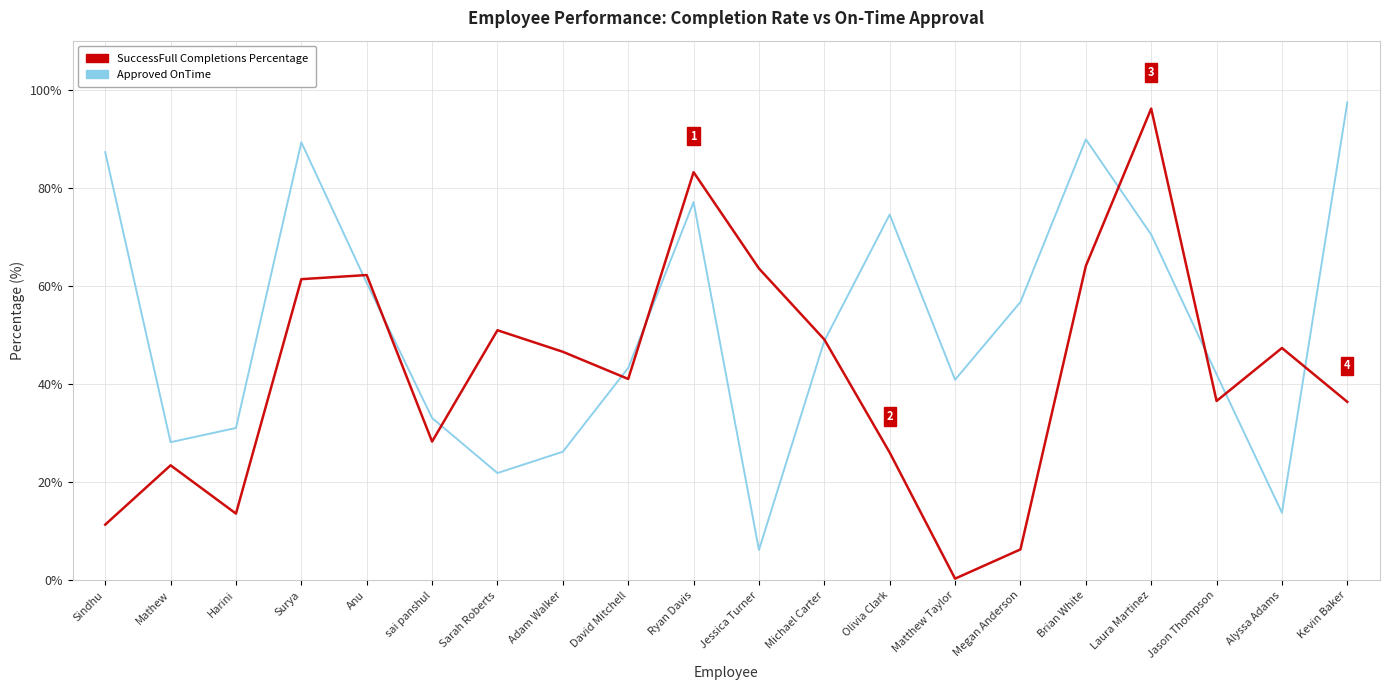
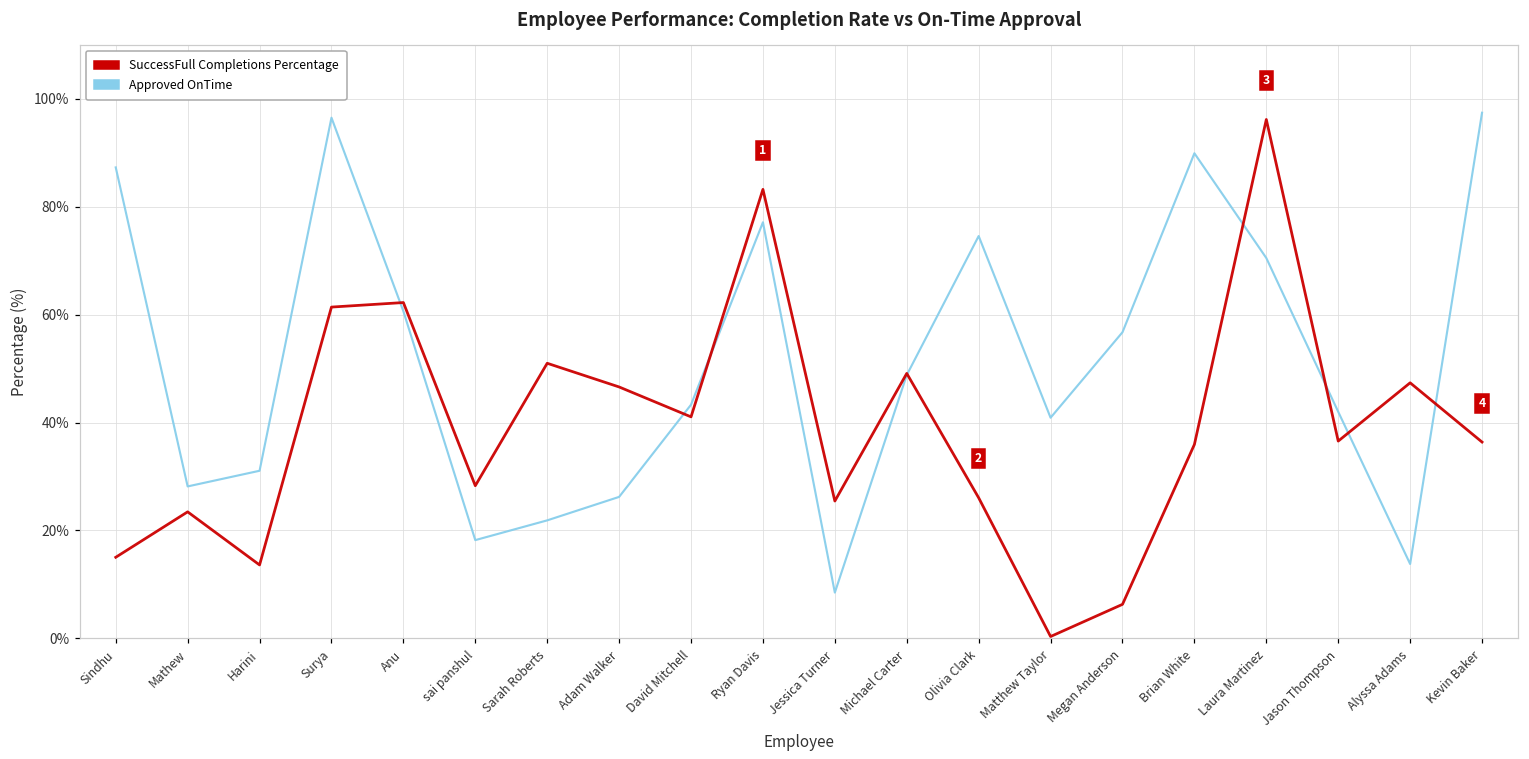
SuccessFull Completions Percentage, Sindhu: 11% -> 15%
Approved OnTime, Surya: 89% -> 96%
Approved OnTime, sai panshul: 33% -> 18%
SuccessFull Completions Percentage, Jessica Turner: 64% -> 25%
Approved OnTime, Jessica Turner: 6% -> 8%
SuccessFull Completions Percentage, Brian White: 64% -> 36%
